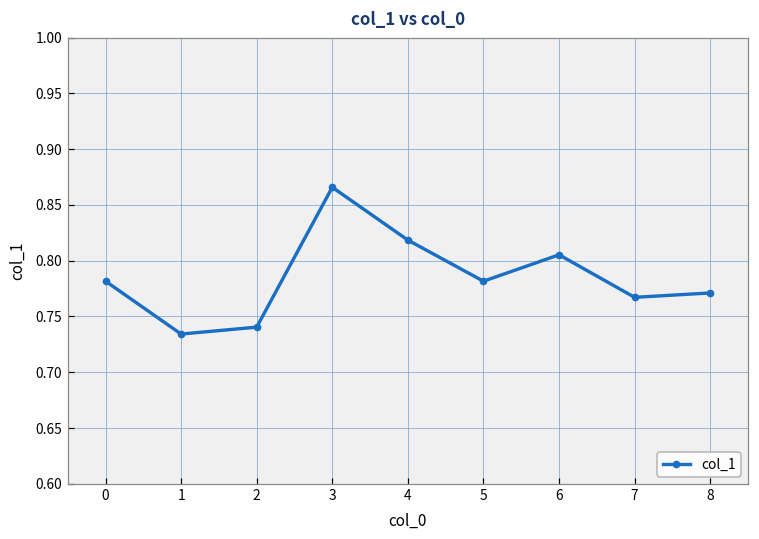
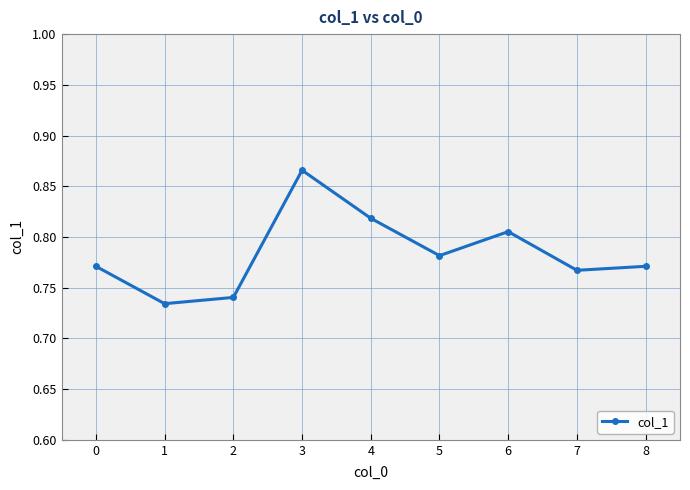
0: 0.782 -> 0.771
